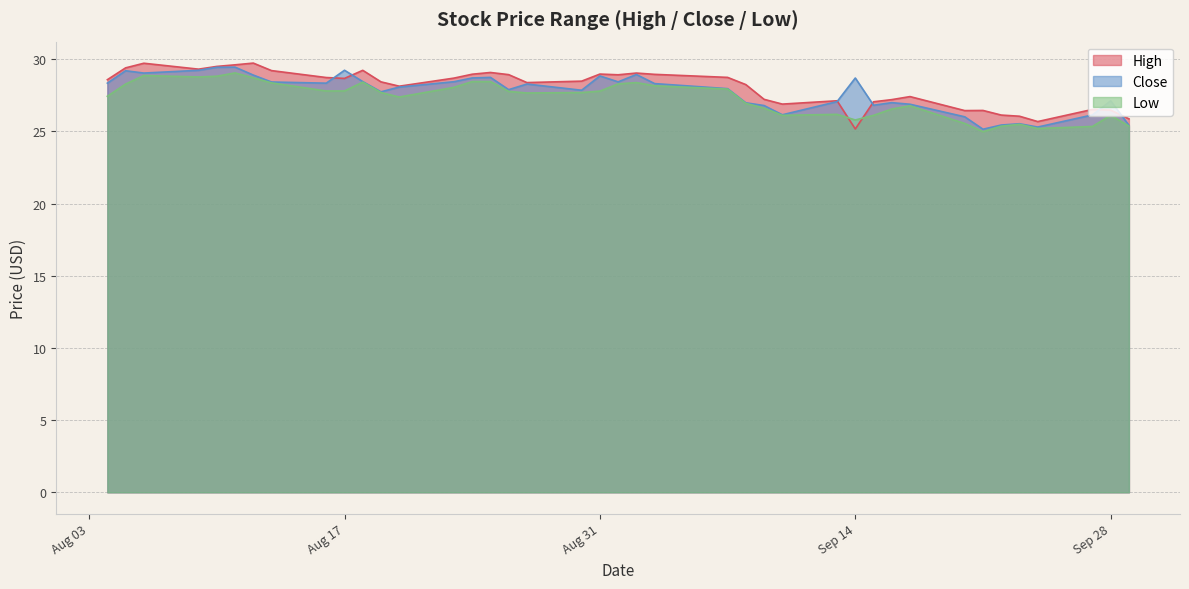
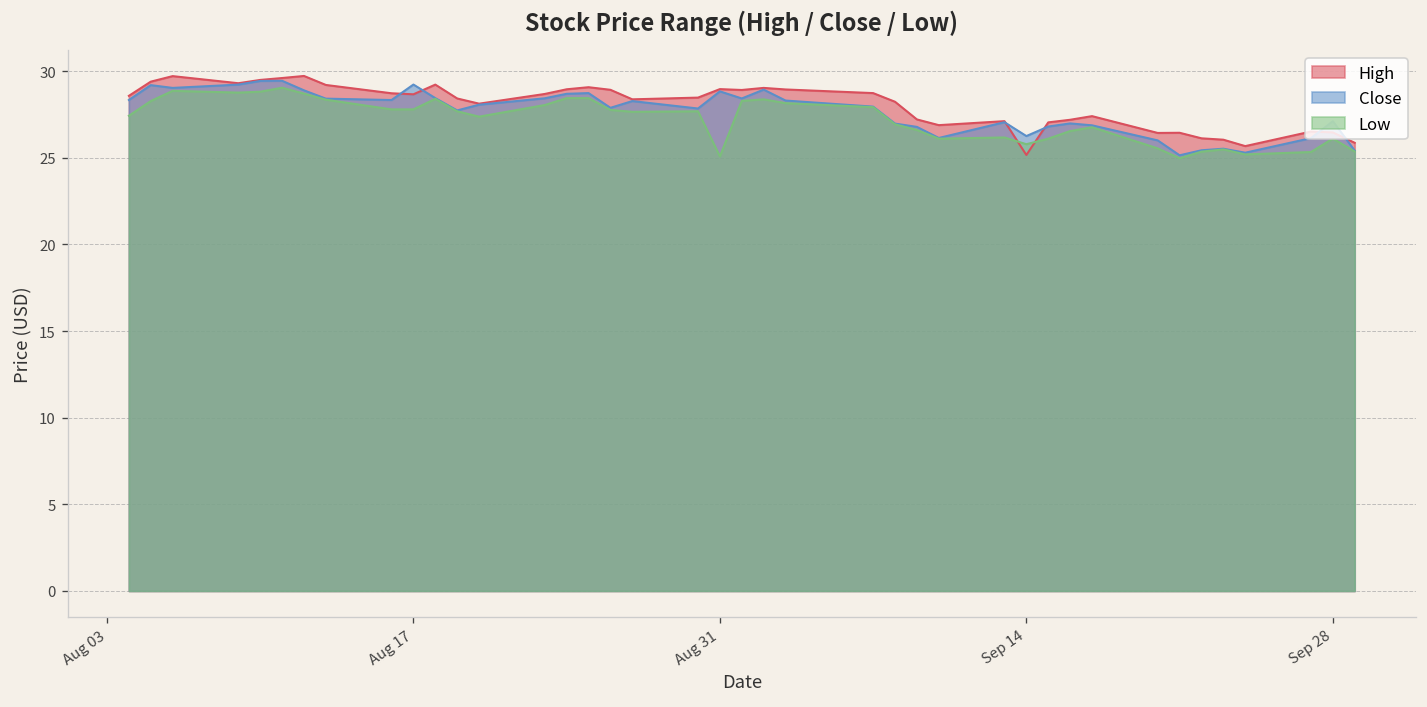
Low, Aug 31: 27.8 -> 25.1
Close, Sep 14: 28.7 -> 26.3
